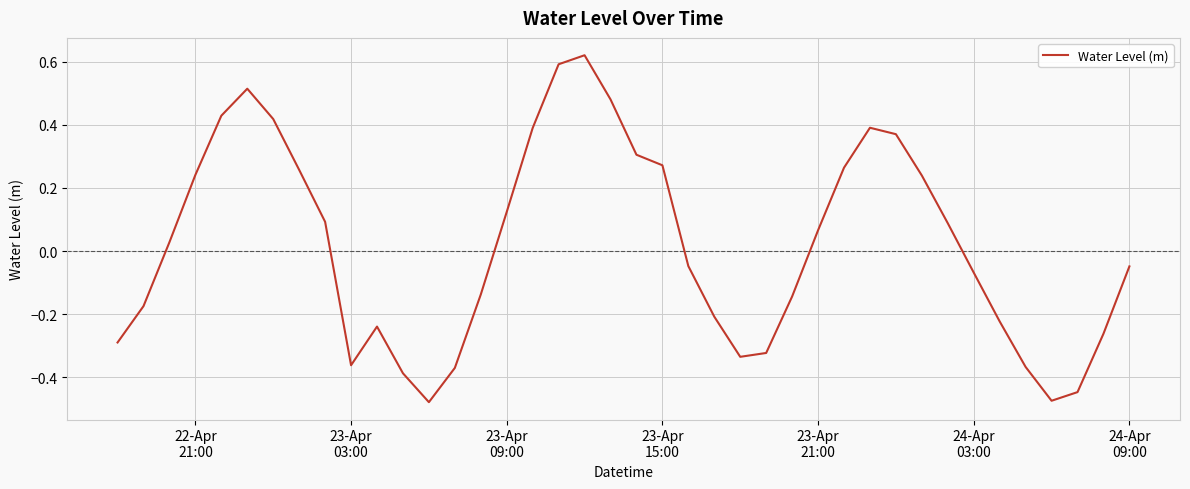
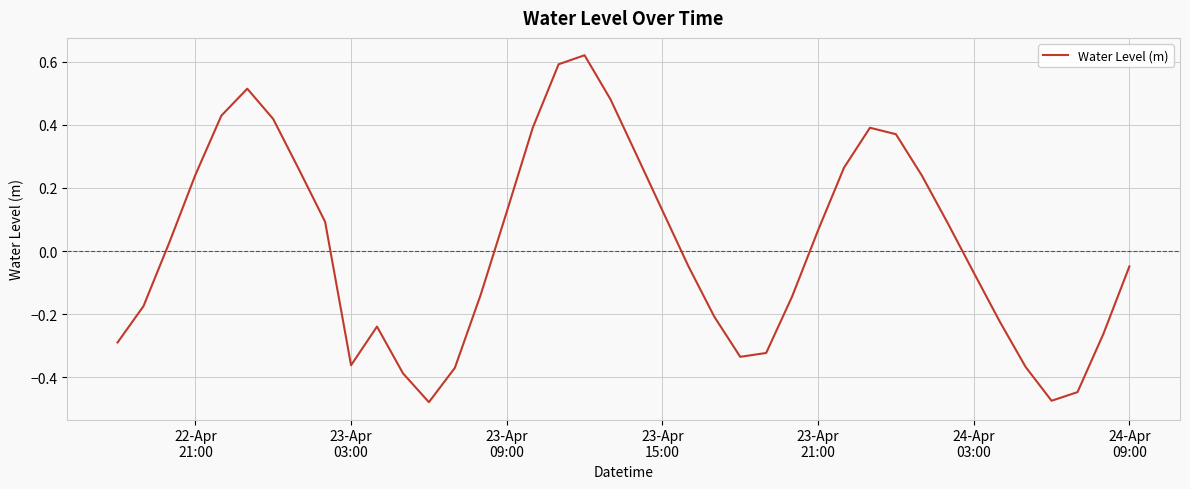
23-Apr 15:00: 0.27 -> 0.13
